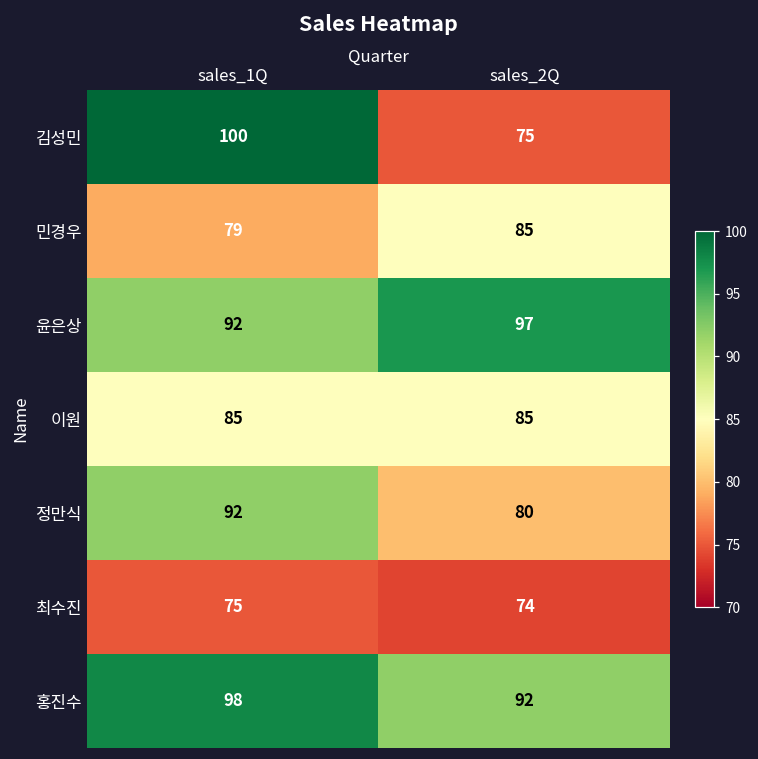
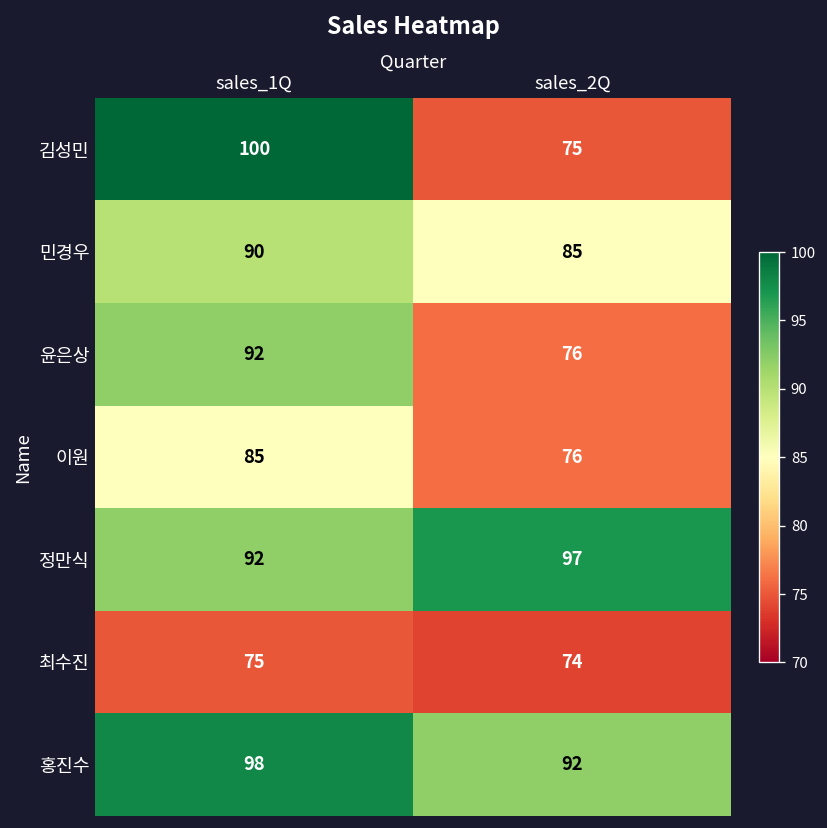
민경우, sales_1Q: 79 -> 90
윤은상, sales_2Q: 97 -> 76
이원, sales_2Q: 85 -> 76
정만식, sales_2Q: 80 -> 97
